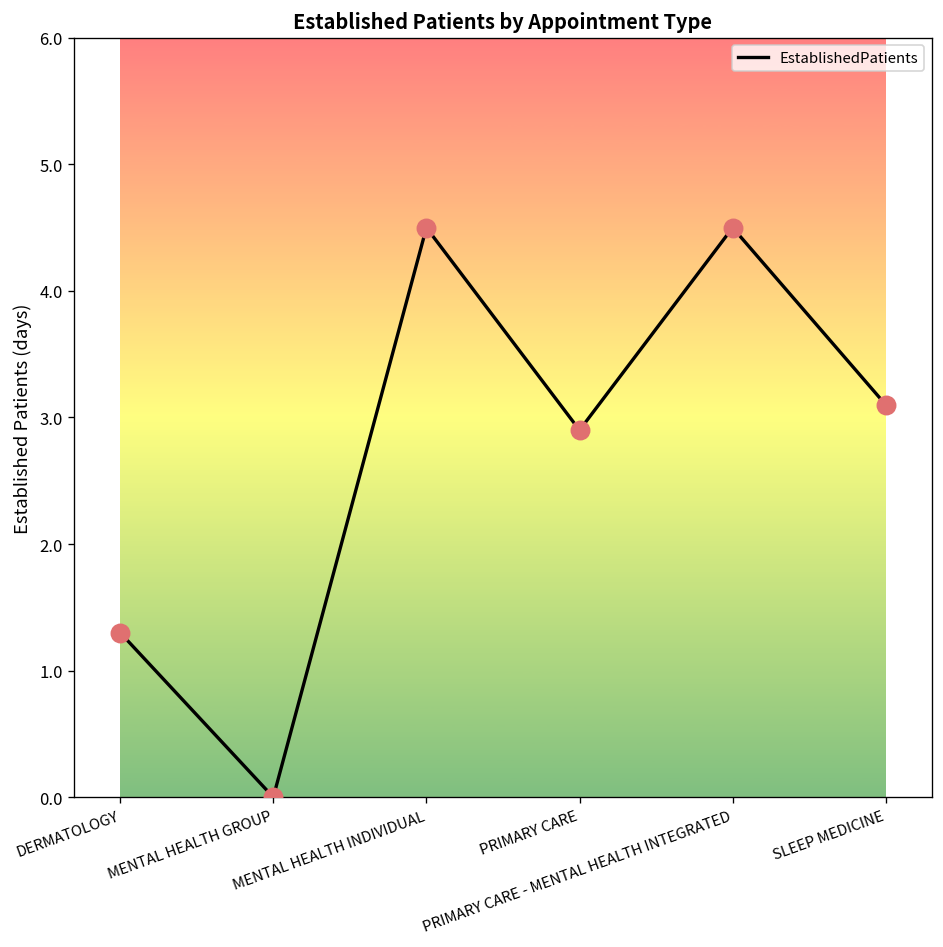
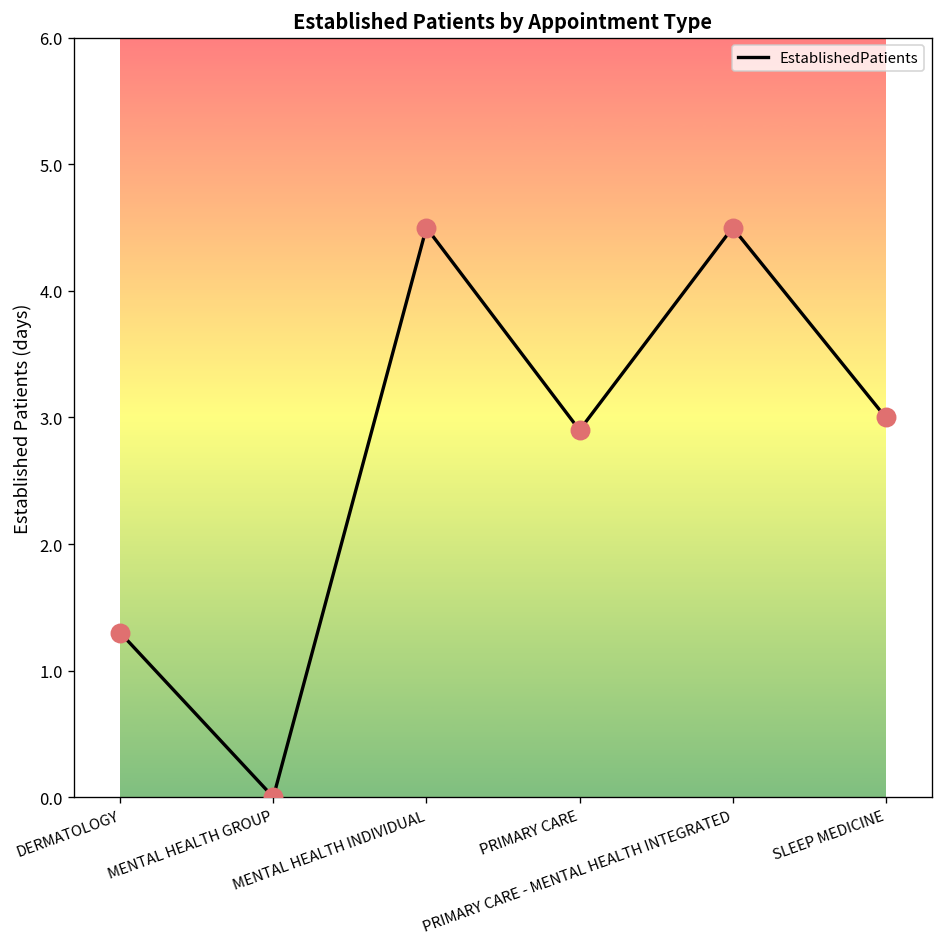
SLEEP MEDICINE: 3.1 -> 3.0
